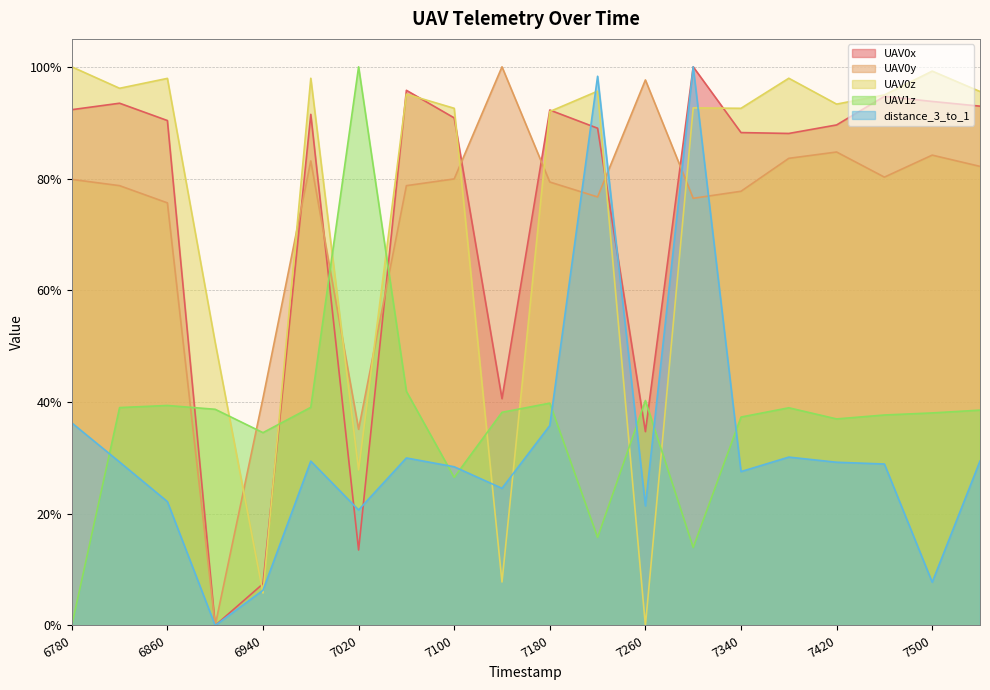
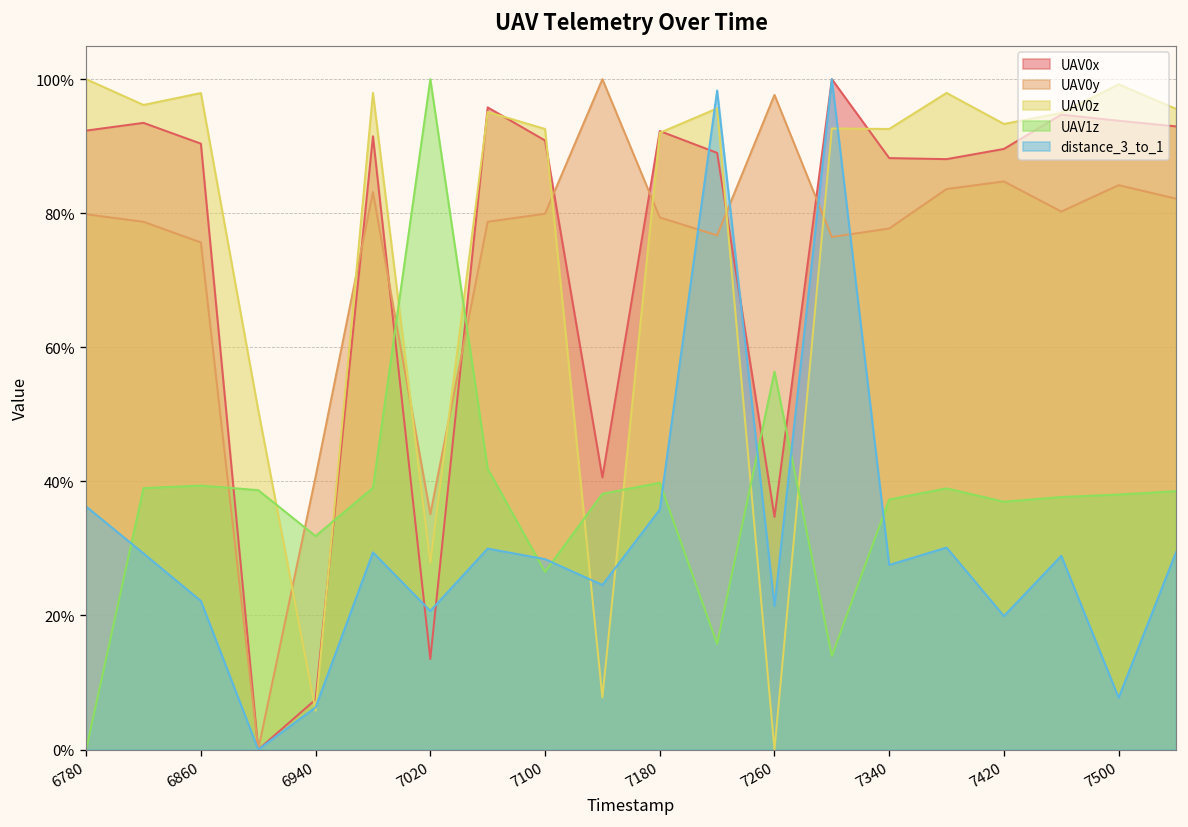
UAV1z, 6940: 35% -> 32%
UAV1z, 7260: 40% -> 56%
distance_3_to_1, 7420: 29% -> 20%
